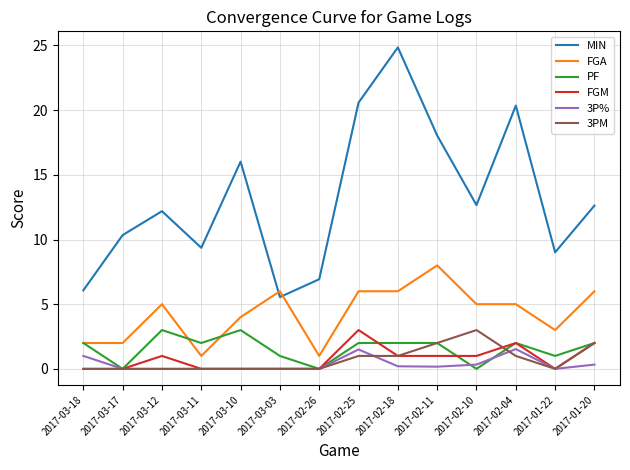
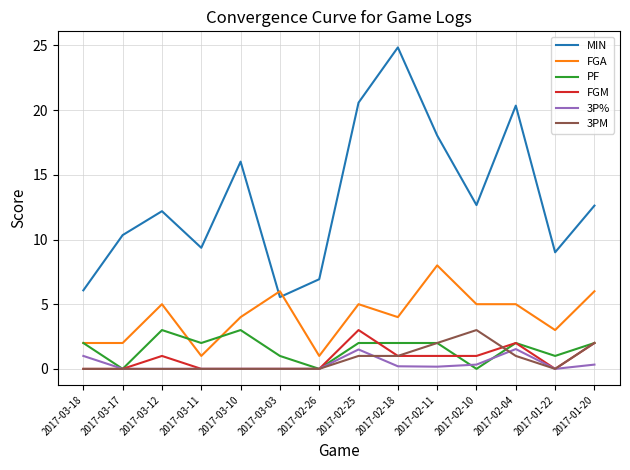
FGA, 2017-02-25: 6 -> 5
FGA, 2017-02-18: 6 -> 4
